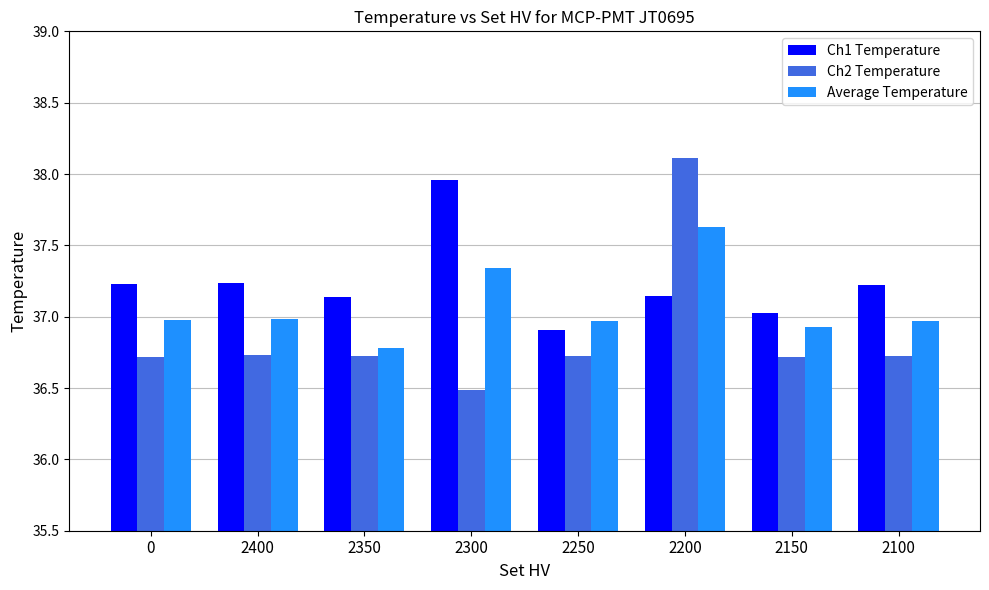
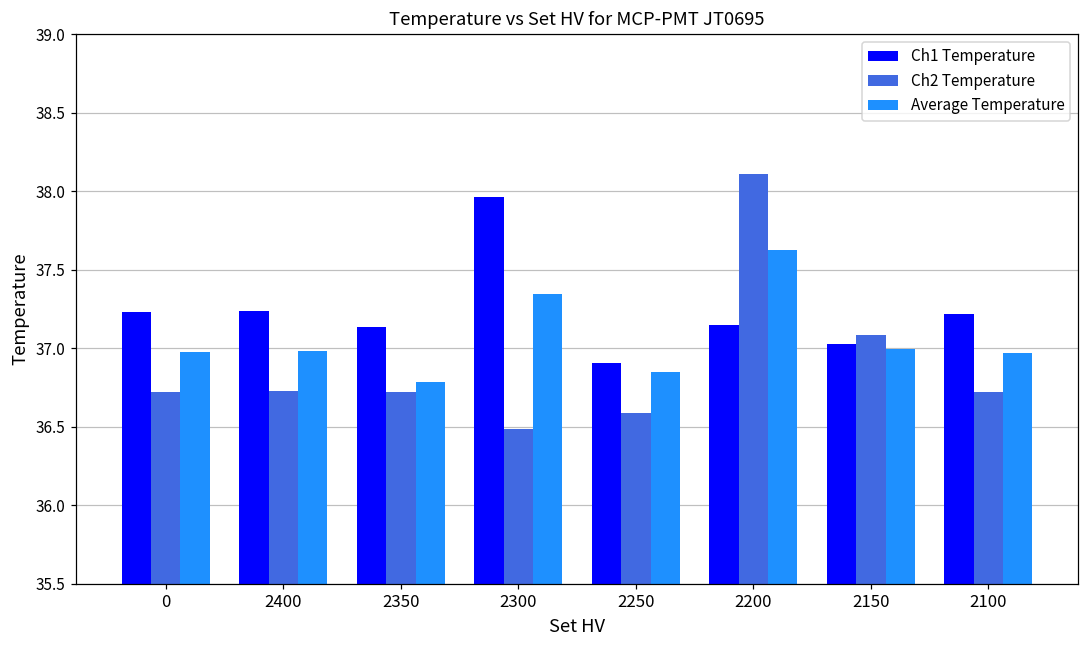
Ch2 Temperature, 2250: 36.73 -> 36.59
Average Temperature, 2250: 36.97 -> 36.85
Ch2 Temperature, 2150: 36.72 -> 37.09
Average Temperature, 2150: 36.93 -> 37.00
